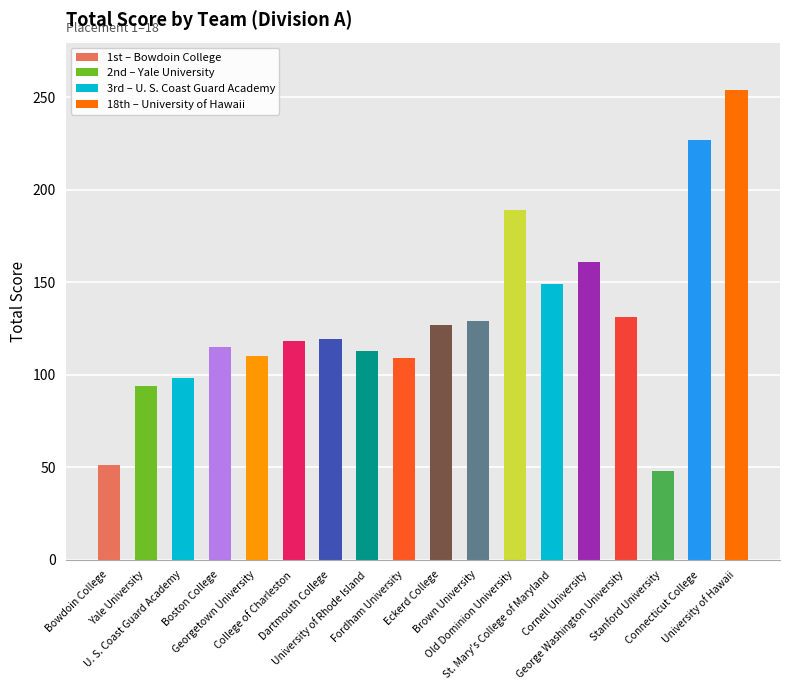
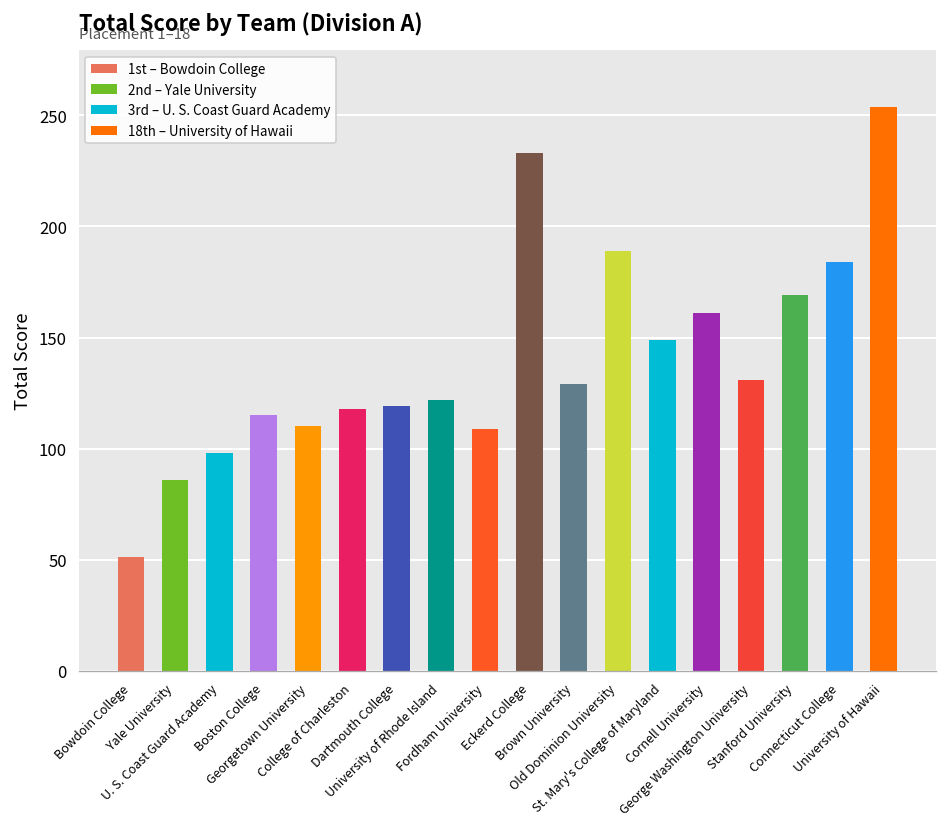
Yale University: 94 -> 86
University of Rhode Island: 113 -> 122
Eckerd College: 127 -> 233
Stanford University: 48 -> 169
Connecticut College: 227 -> 184
